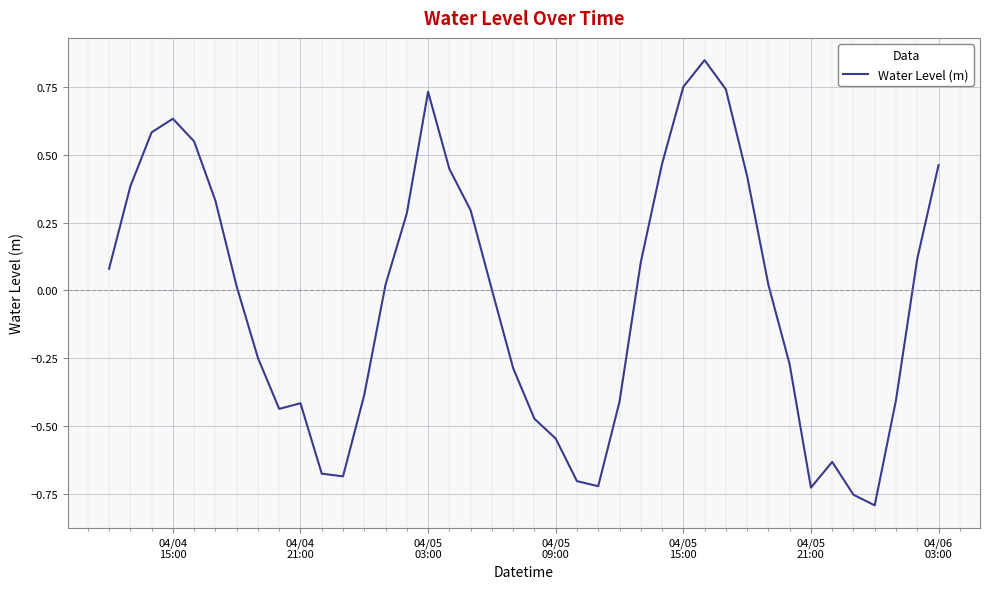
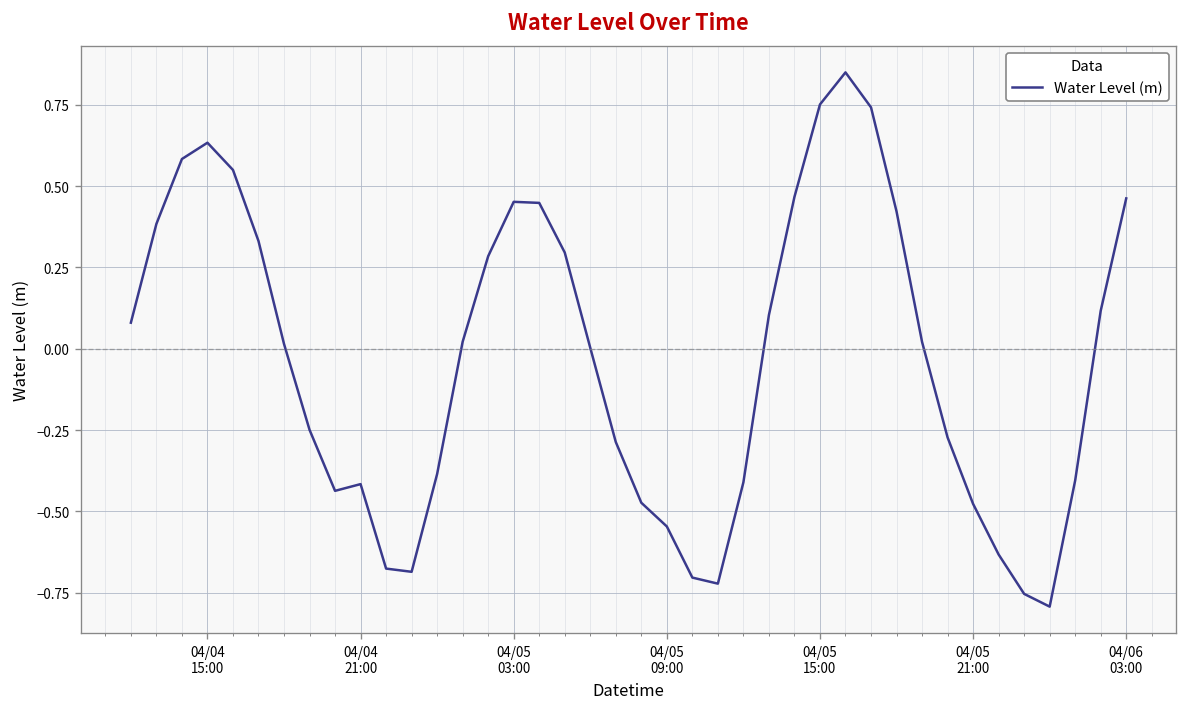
04/05 03:00: 0.73 -> 0.45
04/05 21:00: -0.73 -> -0.48
